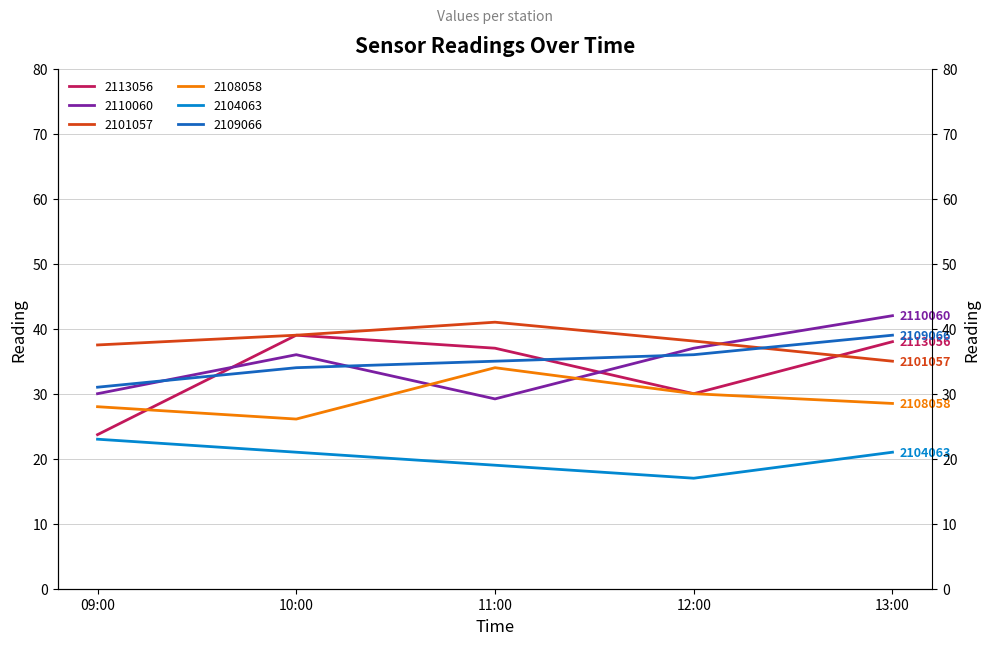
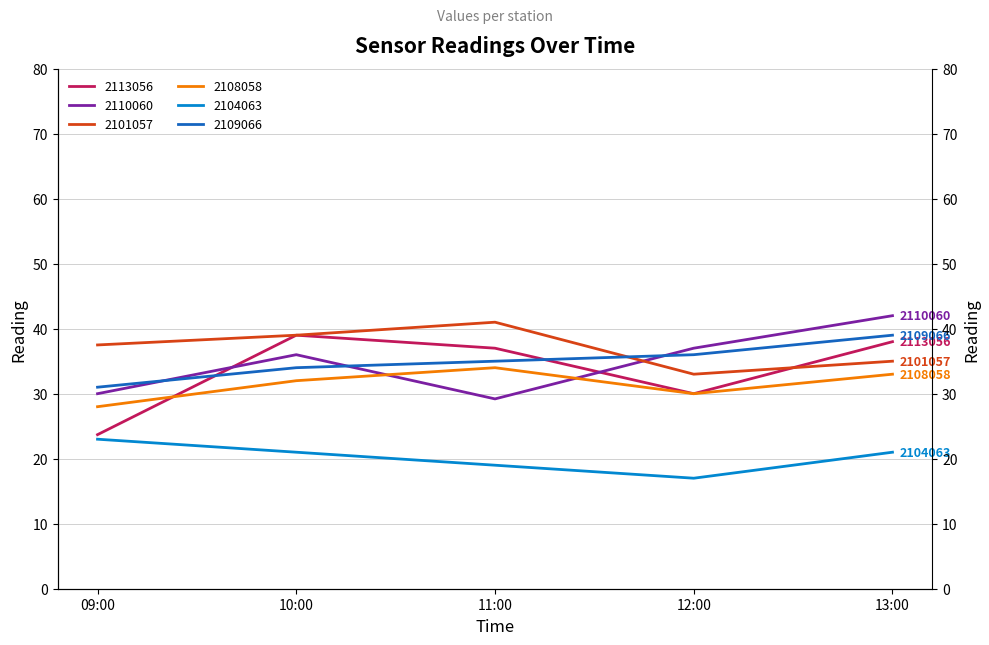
2108058, 10:00: 26 -> 32
2101057, 12:00: 38 -> 33
2108058, 13:00: 29 -> 33
